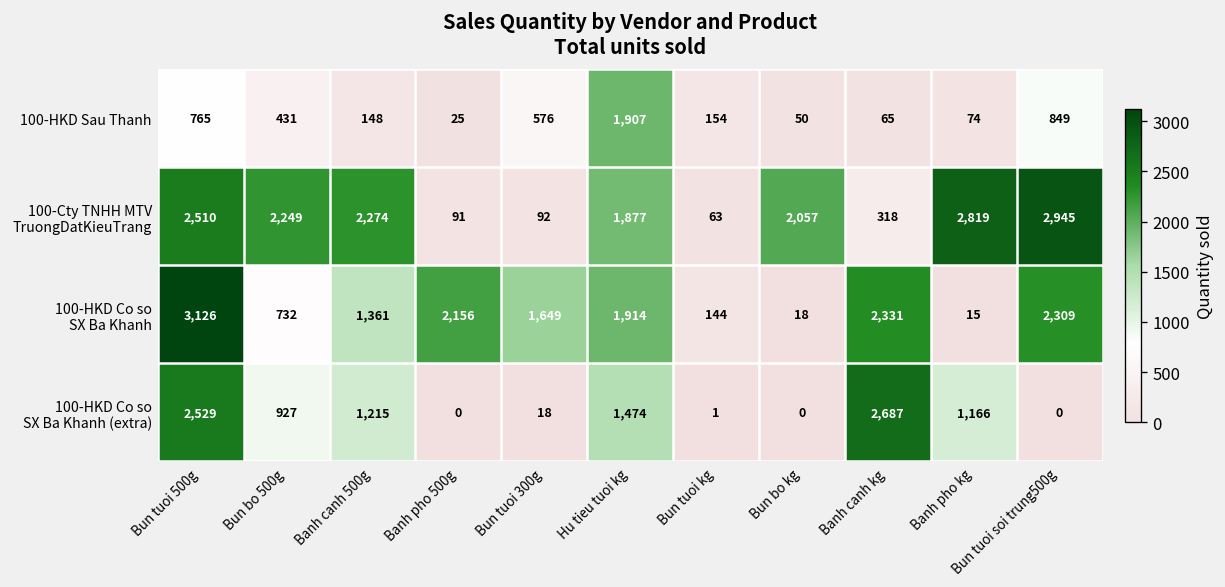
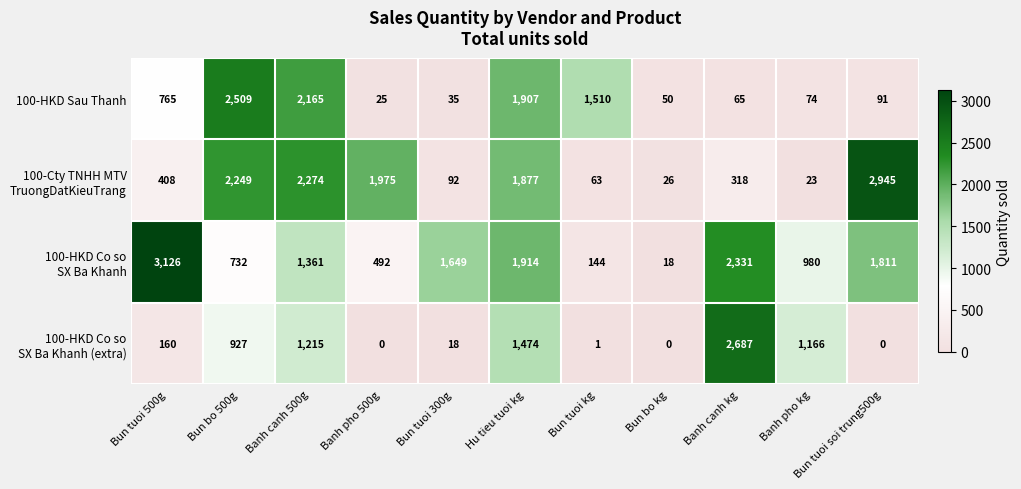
100-HKD Sau Thanh, Bun bo 500g: 431 -> 2,509
100-HKD Sau Thanh, Banh canh 500g: 148 -> 2,165
100-HKD Sau Thanh, Bun tuoi 300g: 576 -> 35
100-HKD Sau Thanh, Bun tuoi kg: 154 -> 1,510
100-HKD Sau Thanh, Bun tuoi soi trung500g: 849 -> 91
100-Cty TNHH MTV TruongDatKieuTrang, Bun tuoi 500g: 2,510 -> 408
100-Cty TNHH MTV TruongDatKieuTrang, Banh pho 500g: 91 -> 1,975
100-Cty TNHH MTV TruongDatKieuTrang, Bun bo kg: 2,057 -> 26
100-Cty TNHH MTV TruongDatKieuTrang, Banh pho kg: 2,819 -> 23
100-HKD Co so SX Ba Khanh, Banh pho 500g: 2,156 -> 492
100-HKD Co so SX Ba Khanh, Banh pho kg: 15 -> 980
100-HKD Co so SX Ba Khanh, Bun tuoi soi trung500g: 2,309 -> 1,811
100-HKD Co so SX Ba Khanh (extra), Bun tuoi 500g: 2,529 -> 160
